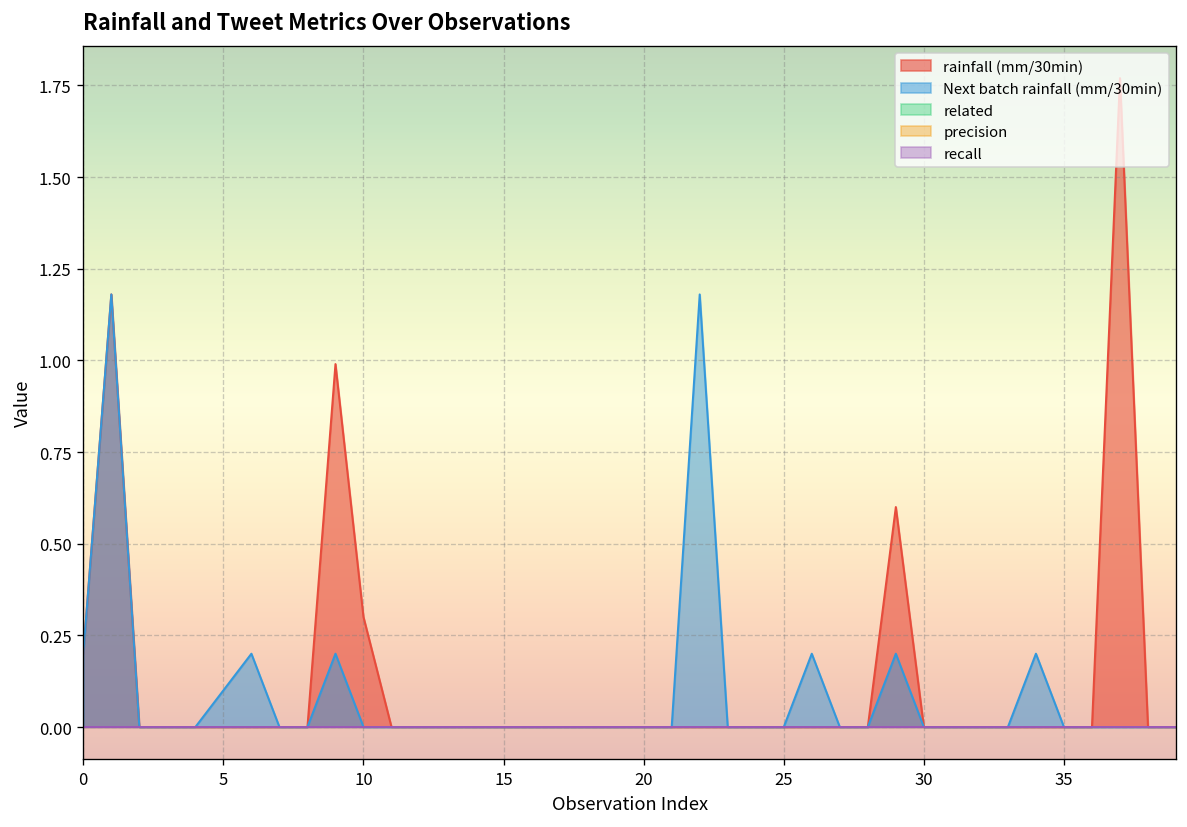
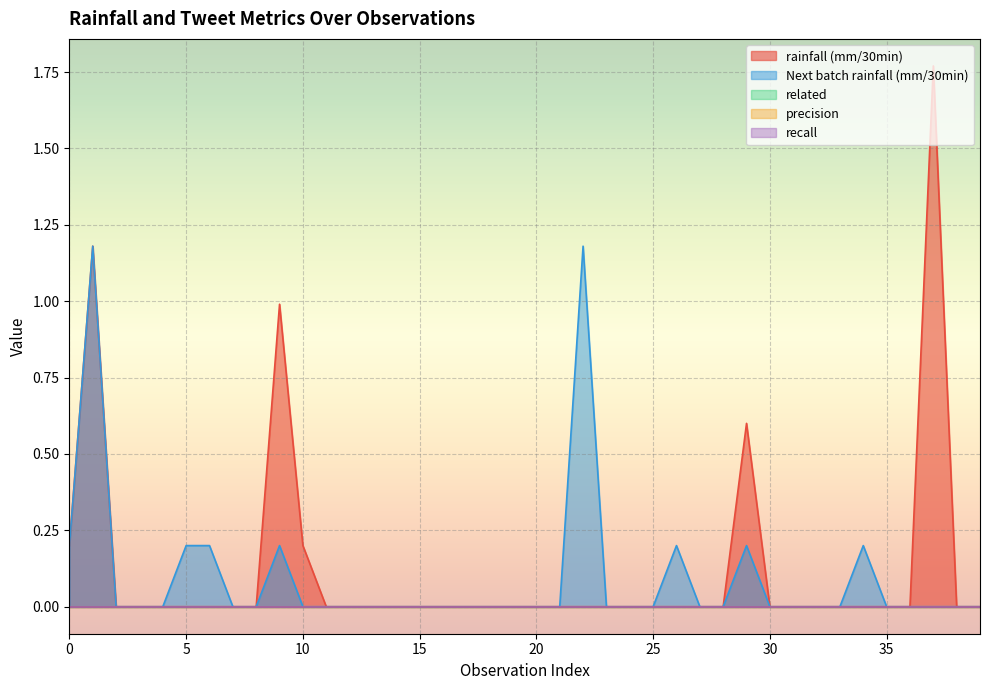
Next batch rainfall (mm/30min), 5: 0.1 -> 0.2
rainfall (mm/30min), 10: 0.3 -> 0.2
